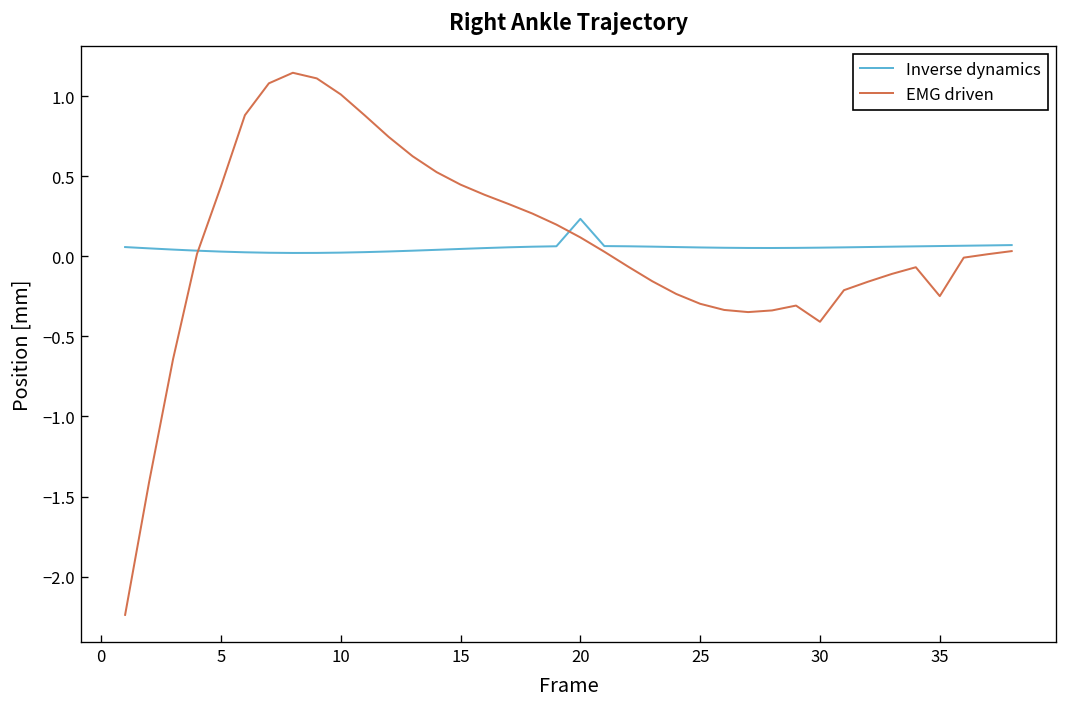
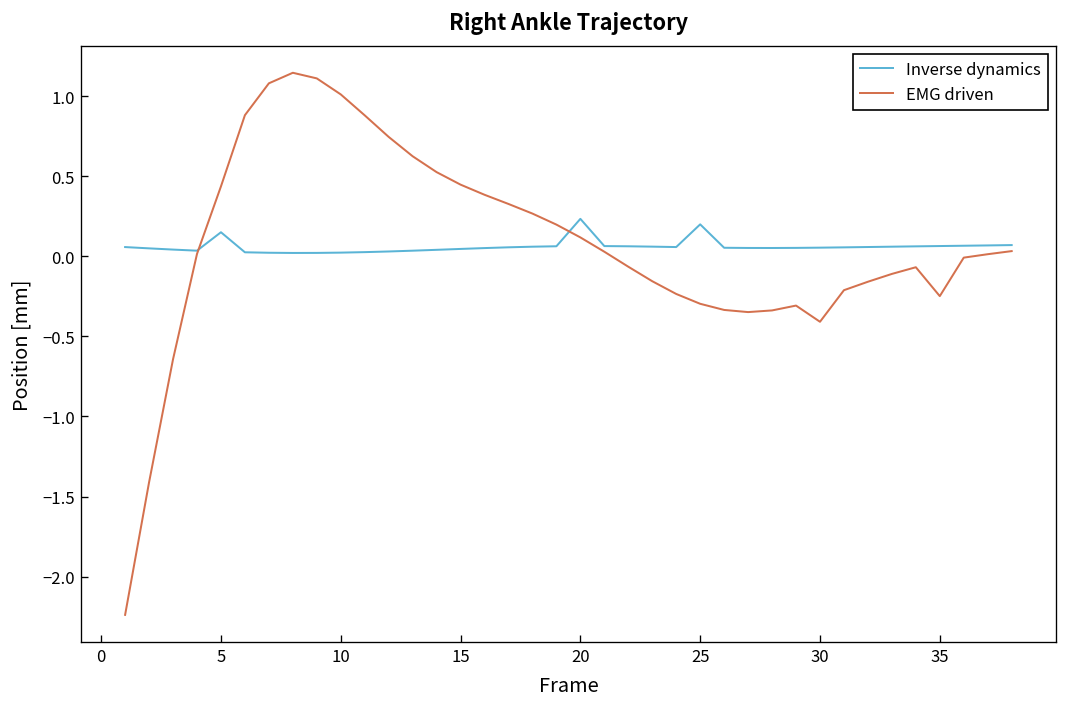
Inverse dynamics, 5: 0.03 -> 0.15
Inverse dynamics, 25: 0.06 -> 0.20
